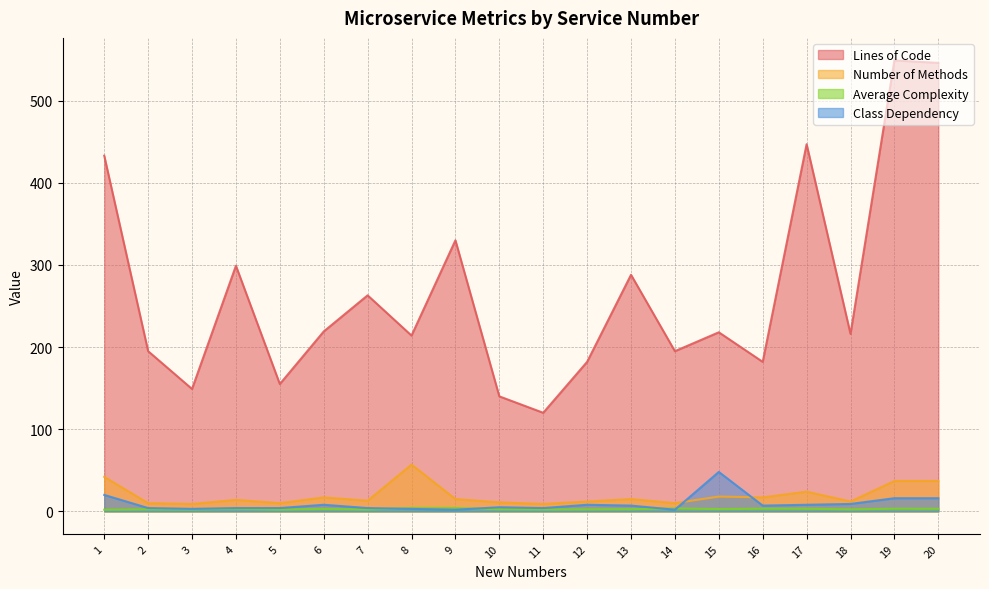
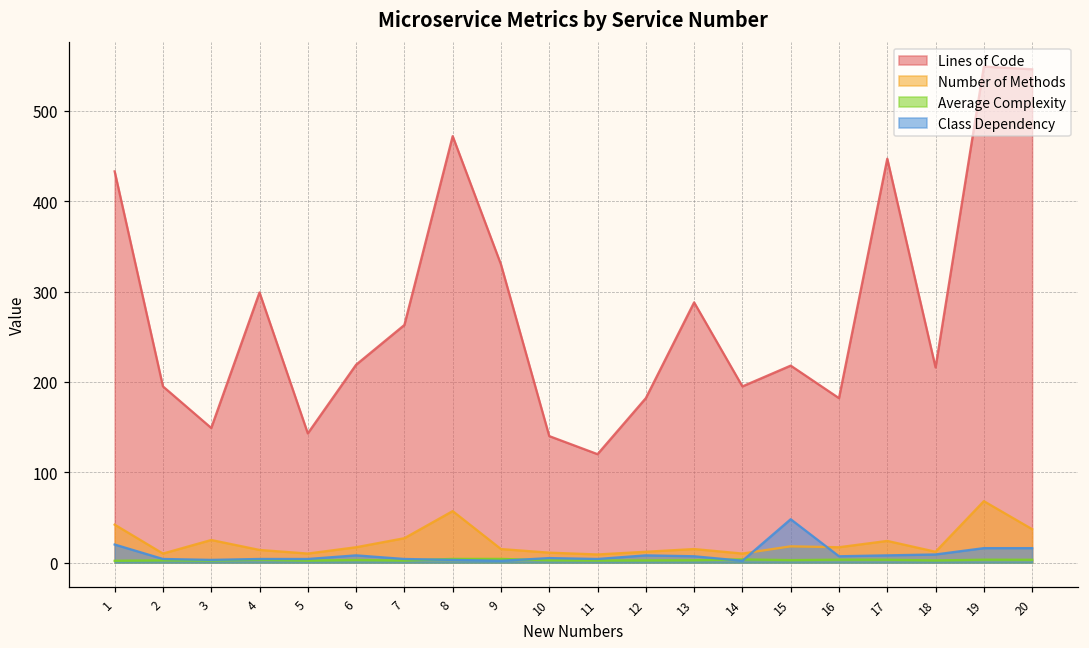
Number of Methods, 3: 10 -> 30
Lines of Code, 5: 160 -> 140
Number of Methods, 7: 10 -> 30
Lines of Code, 8: 210 -> 470
Number of Methods, 19: 40 -> 70
